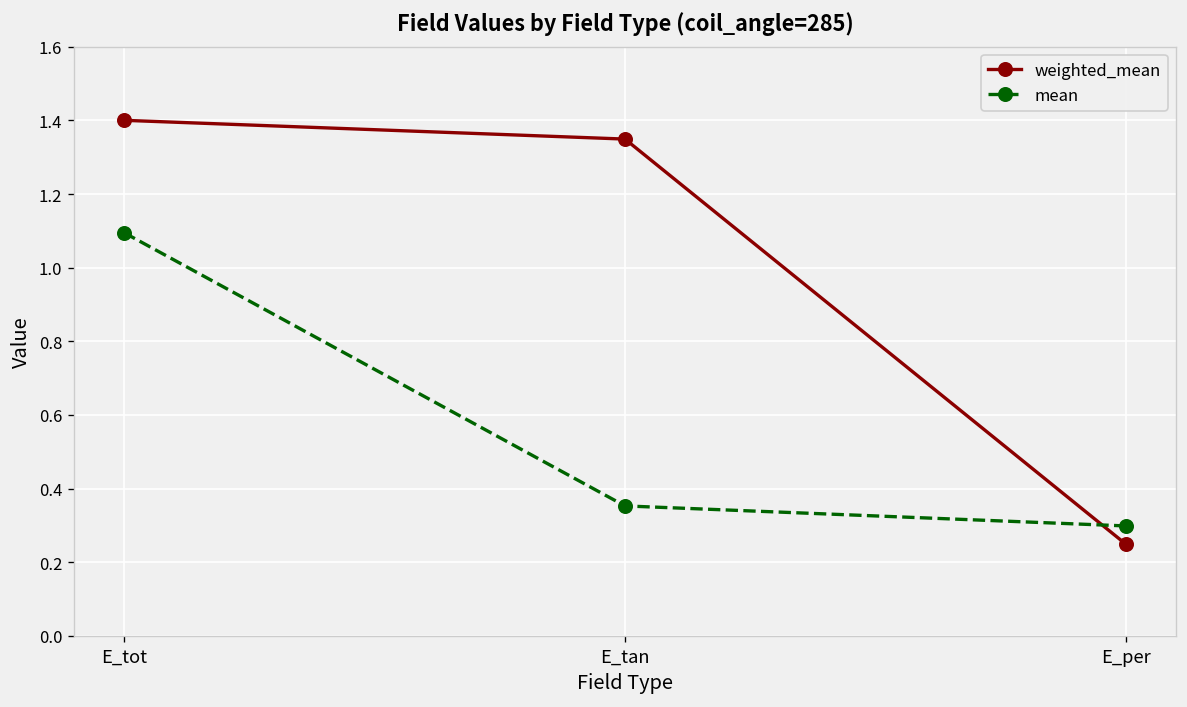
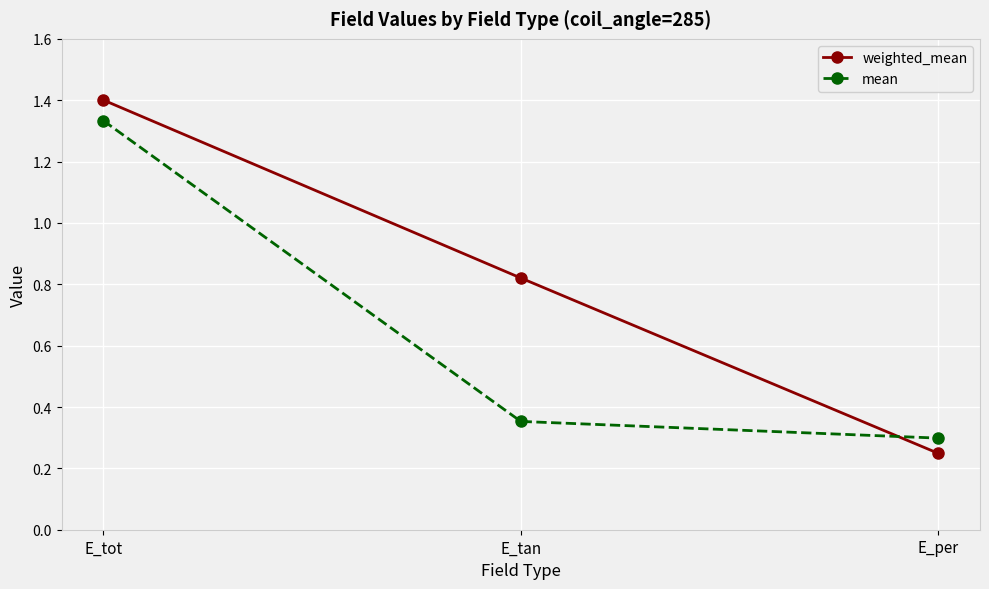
mean, E_tot: 1.10 -> 1.33
weighted_mean, E_tan: 1.35 -> 0.82
